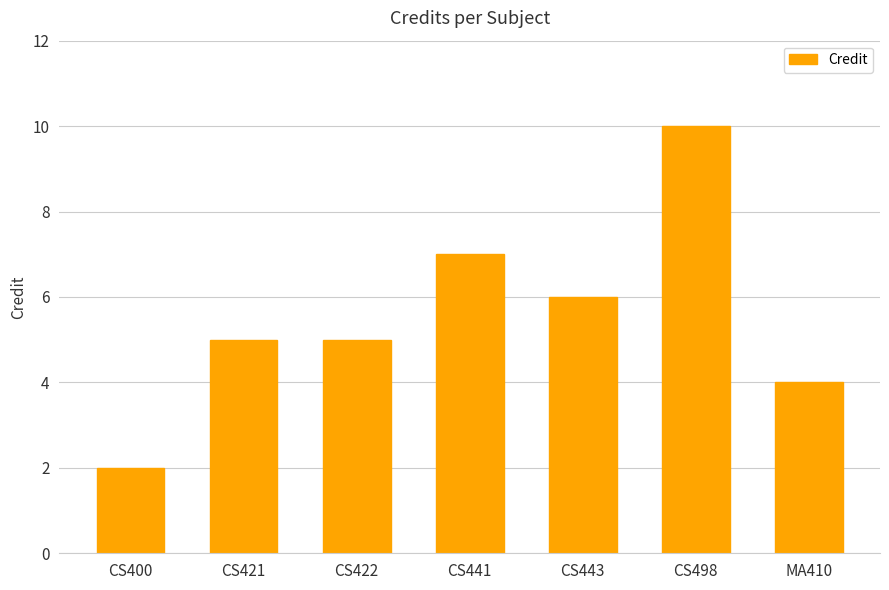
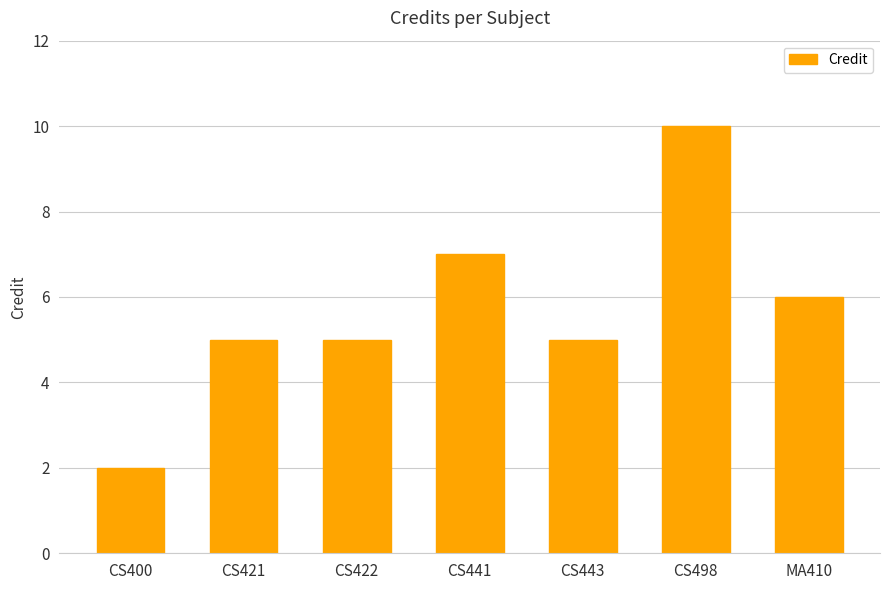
CS443: 6 -> 5
MA410: 4 -> 6
